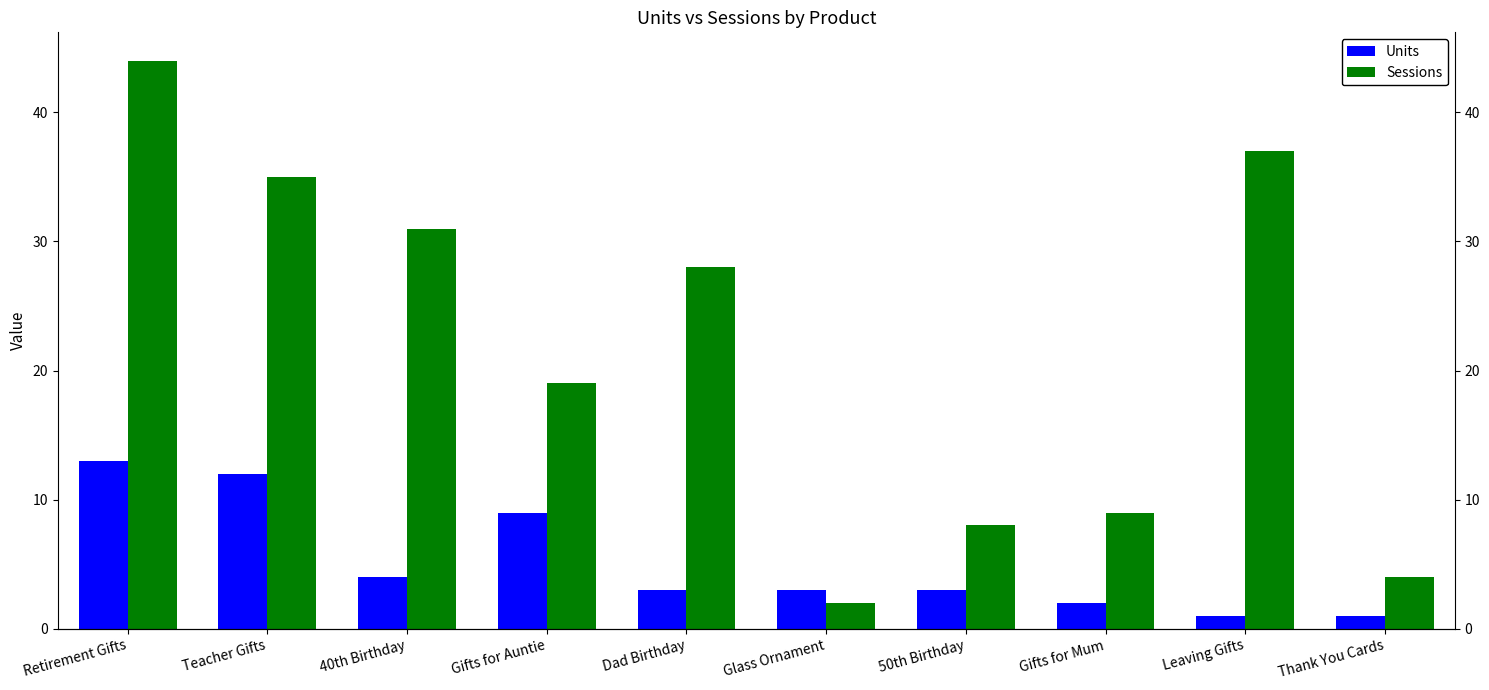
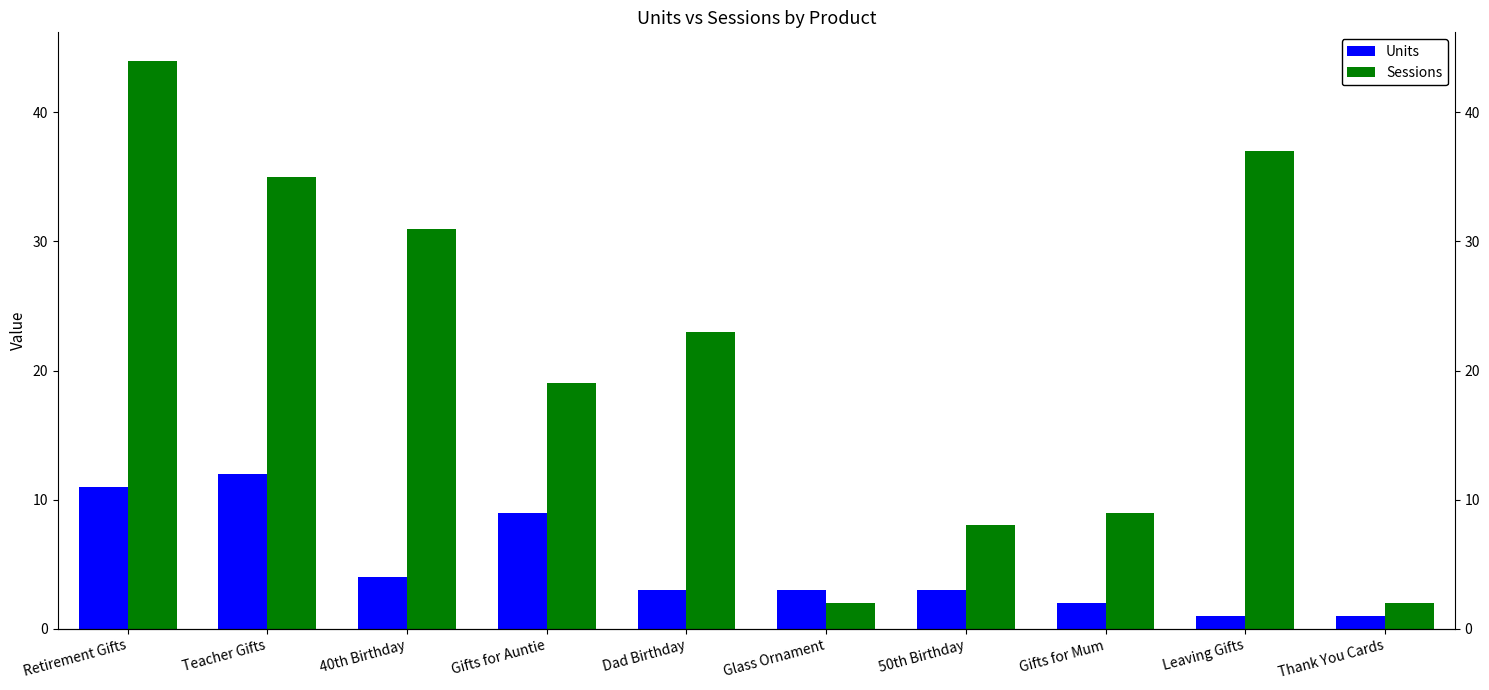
Units, Retirement Gifts: 13 -> 11
Sessions, Dad Birthday: 28 -> 23
Sessions, Thank You Cards: 4 -> 2
